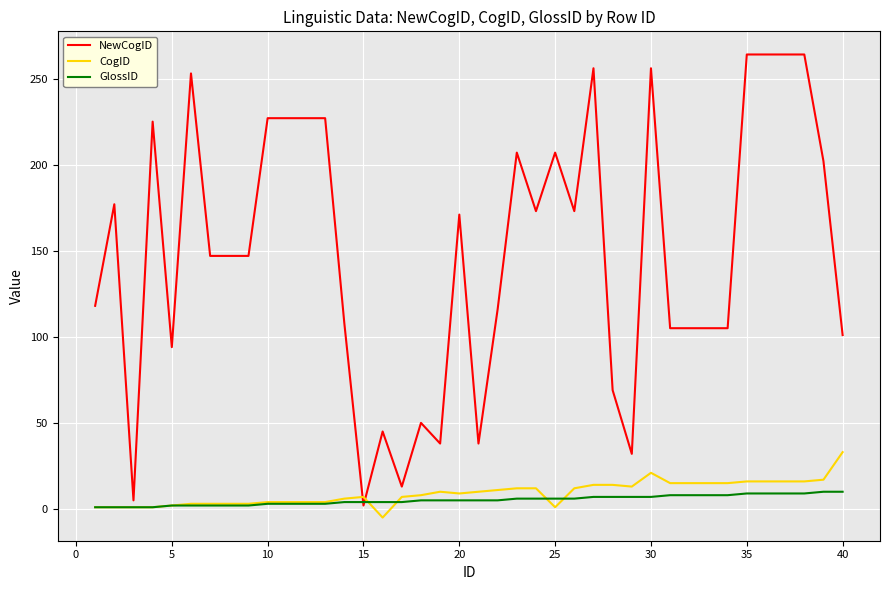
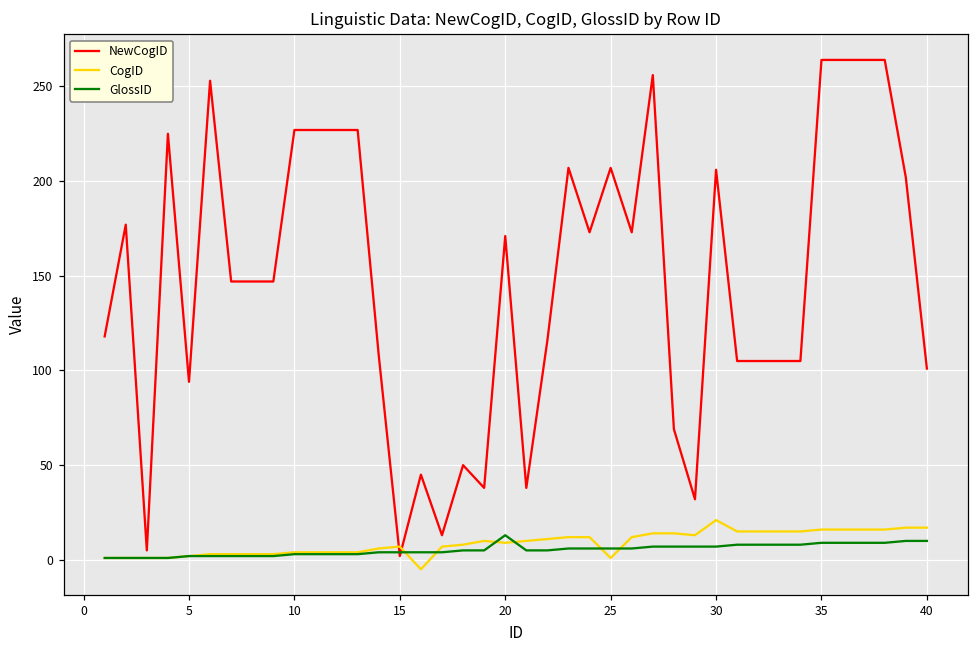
GlossID, 20: 5 -> 13
NewCogID, 30: 256 -> 206
CogID, 40: 33 -> 17
